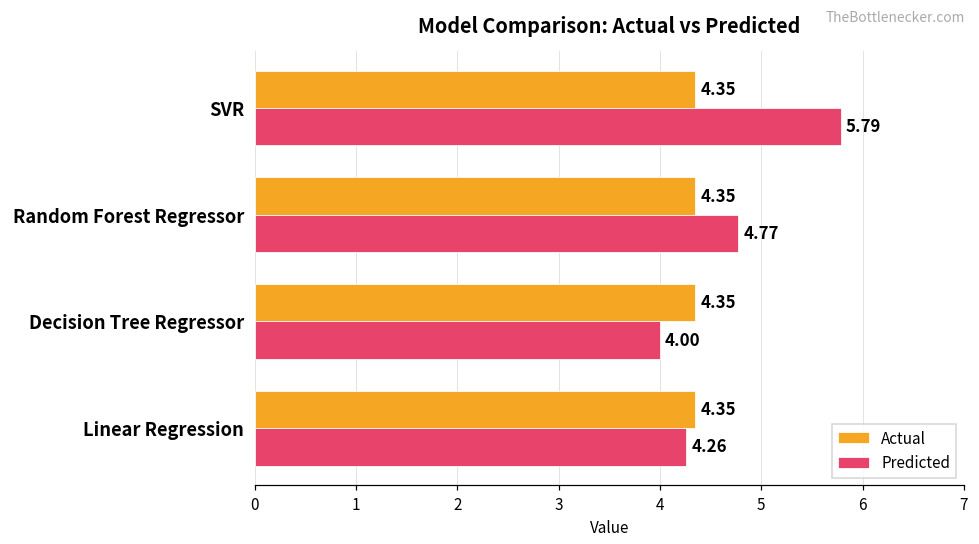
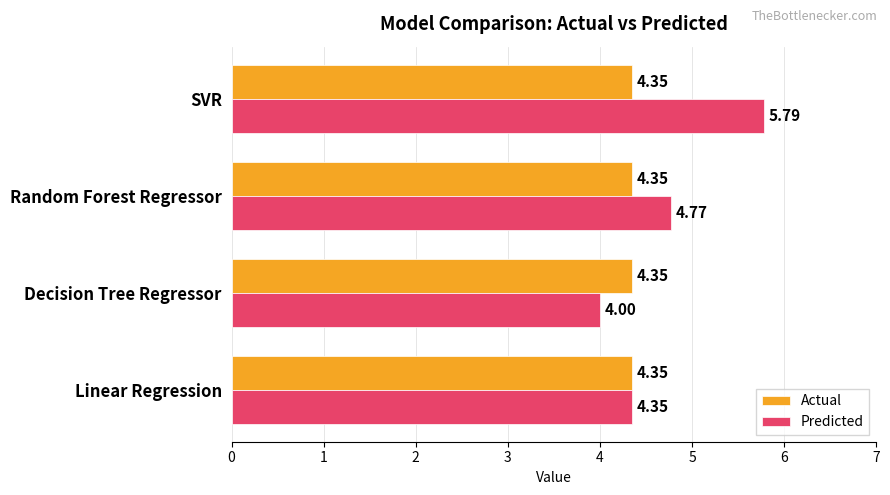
Predicted, Linear Regression: 4.26 -> 4.35
